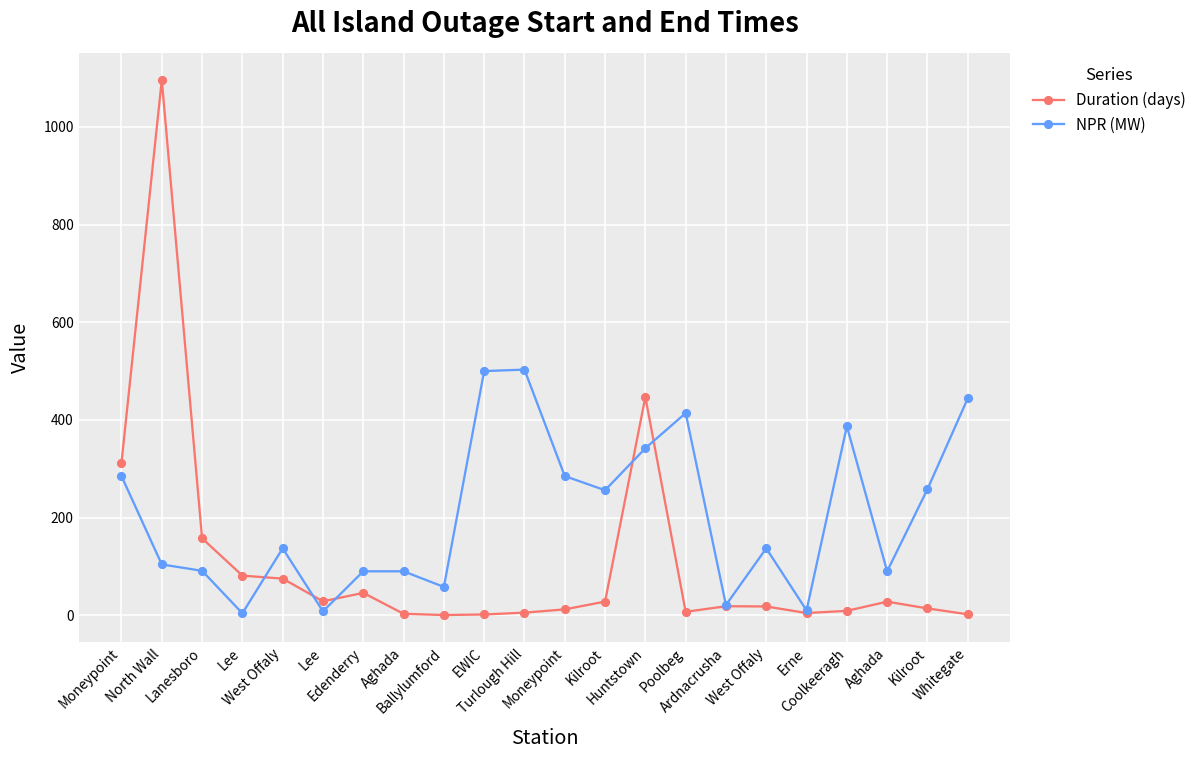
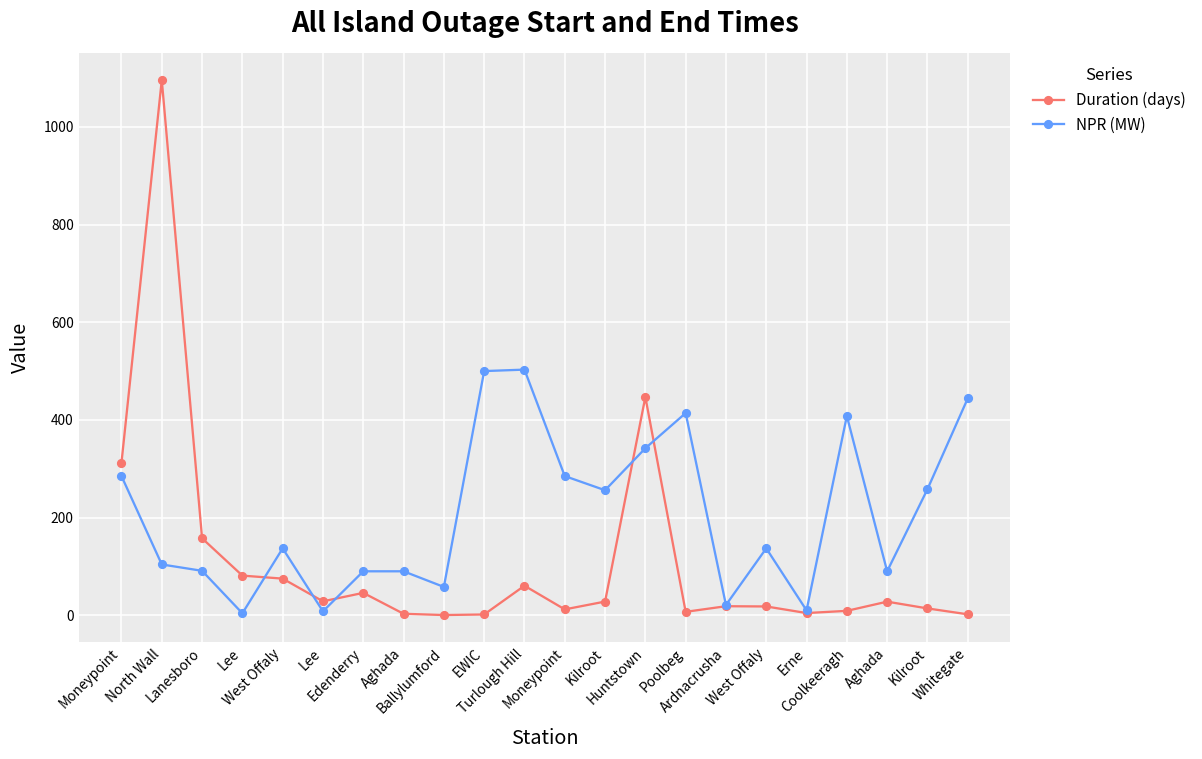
Duration (days), Turlough Hill: 10 -> 60
NPR (MW), Coolkeeragh: 390 -> 410
